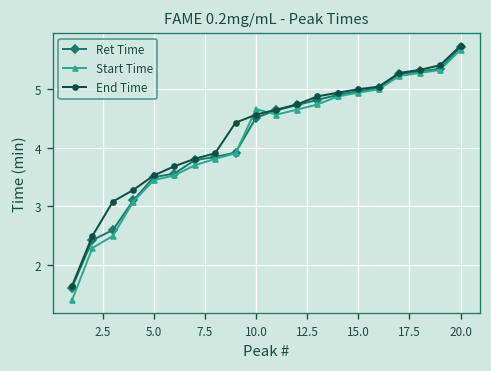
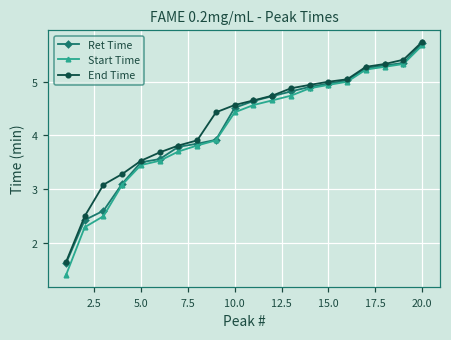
Start Time, 10.0: 4.7 -> 4.4
